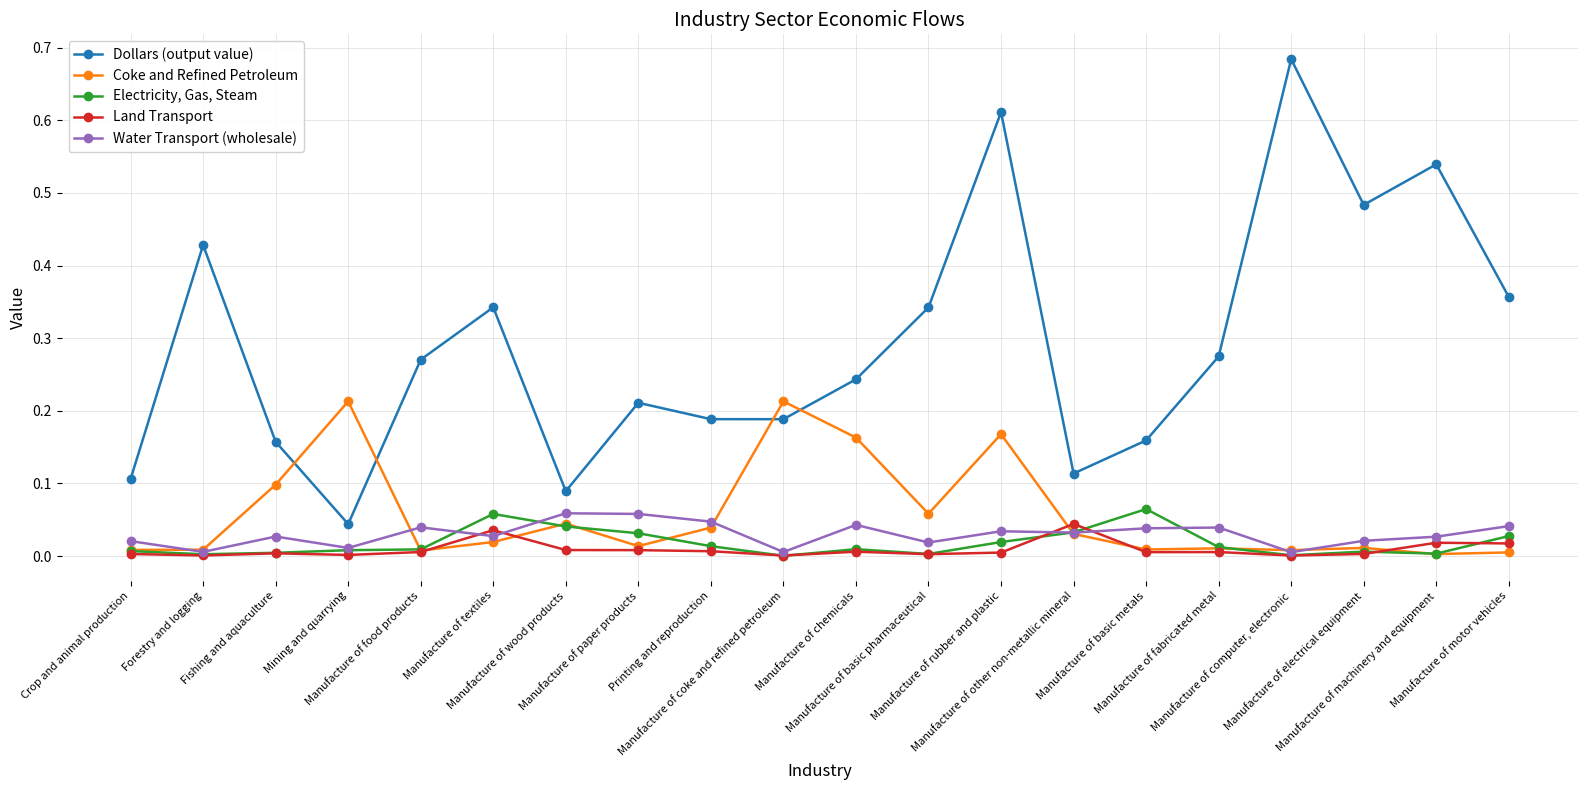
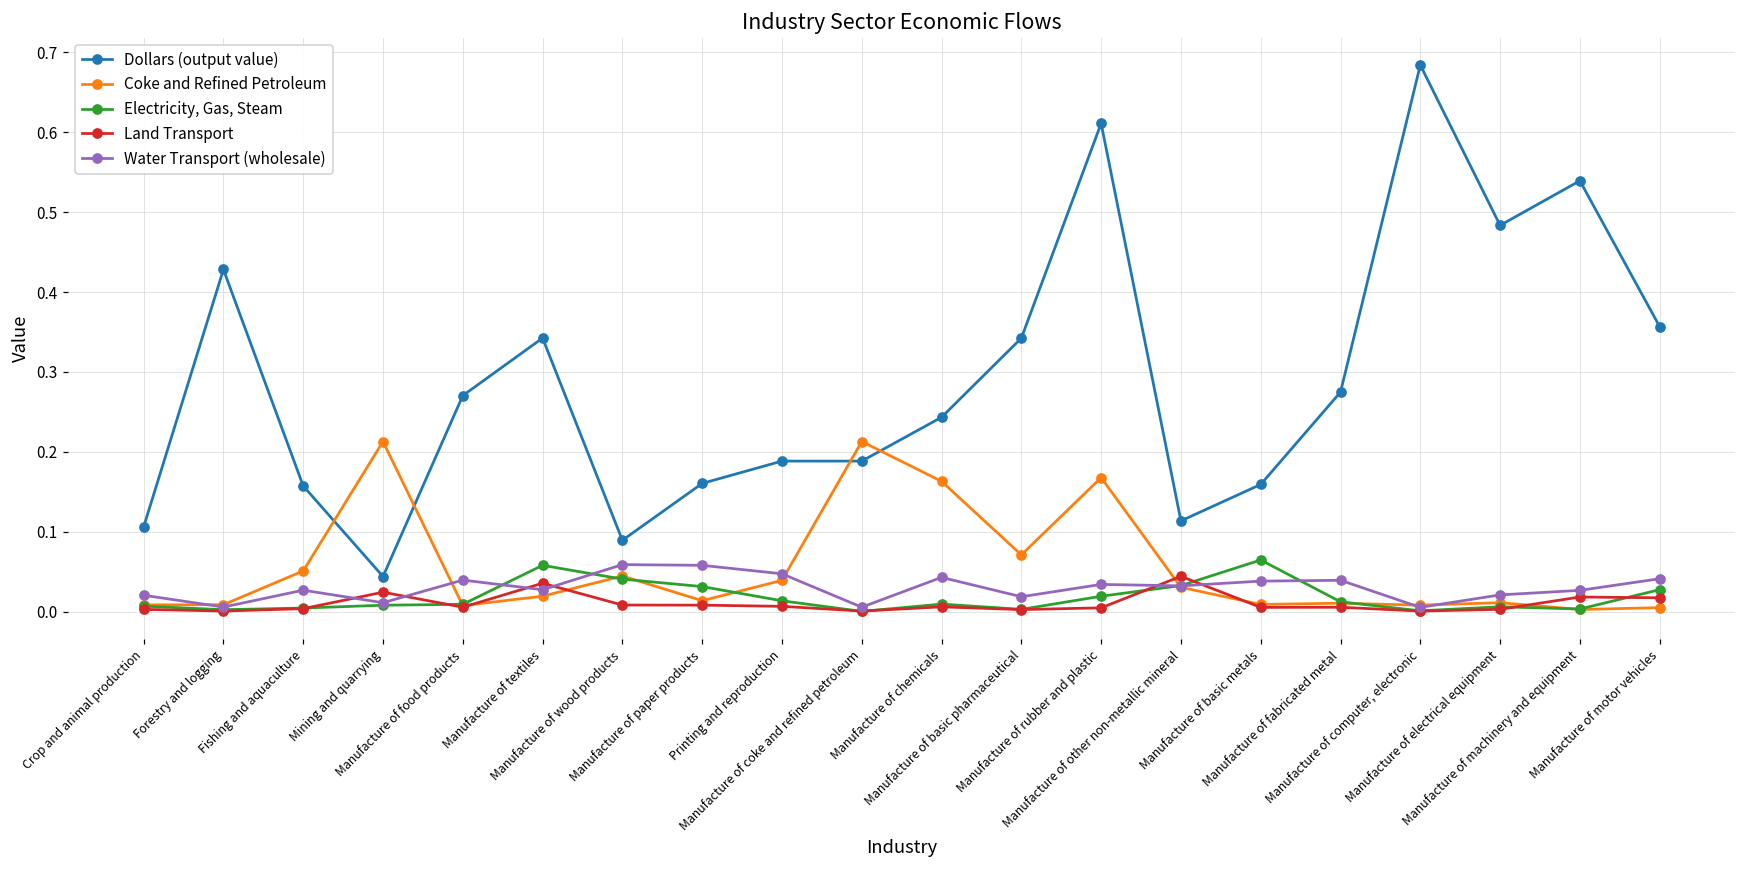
Coke and Refined Petroleum, Fishing and aquaculture: 0.10 -> 0.05
Land Transport, Mining and quarrying: 0.00 -> 0.02
Dollars (output value), Manufacture of paper products: 0.21 -> 0.16
Coke and Refined Petroleum, Manufacture of basic pharmaceutical: 0.06 -> 0.07
